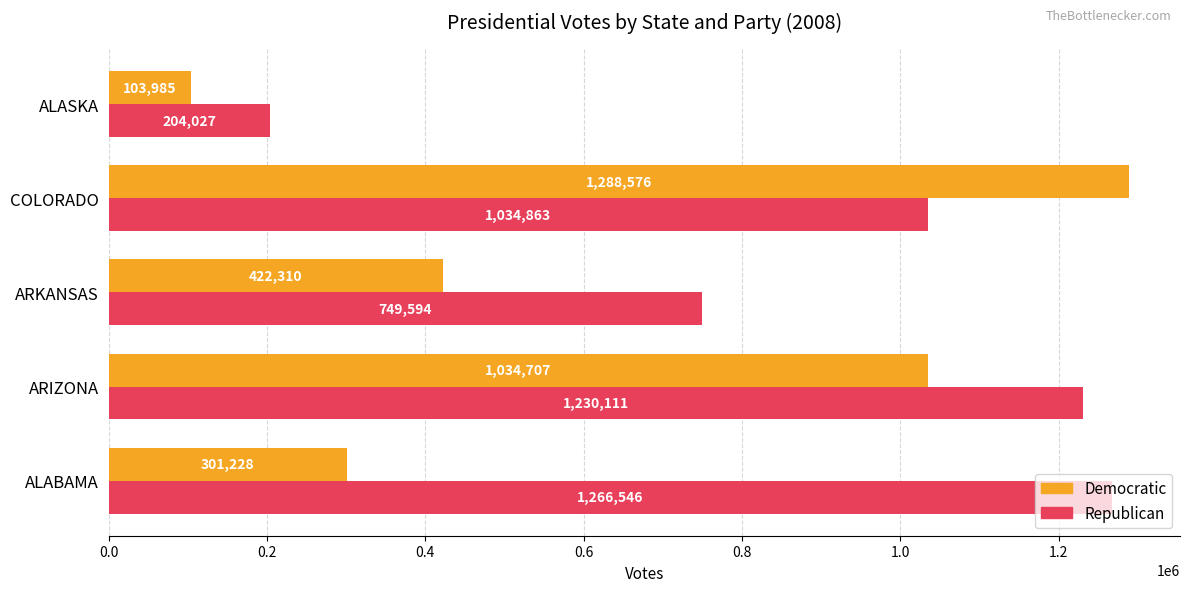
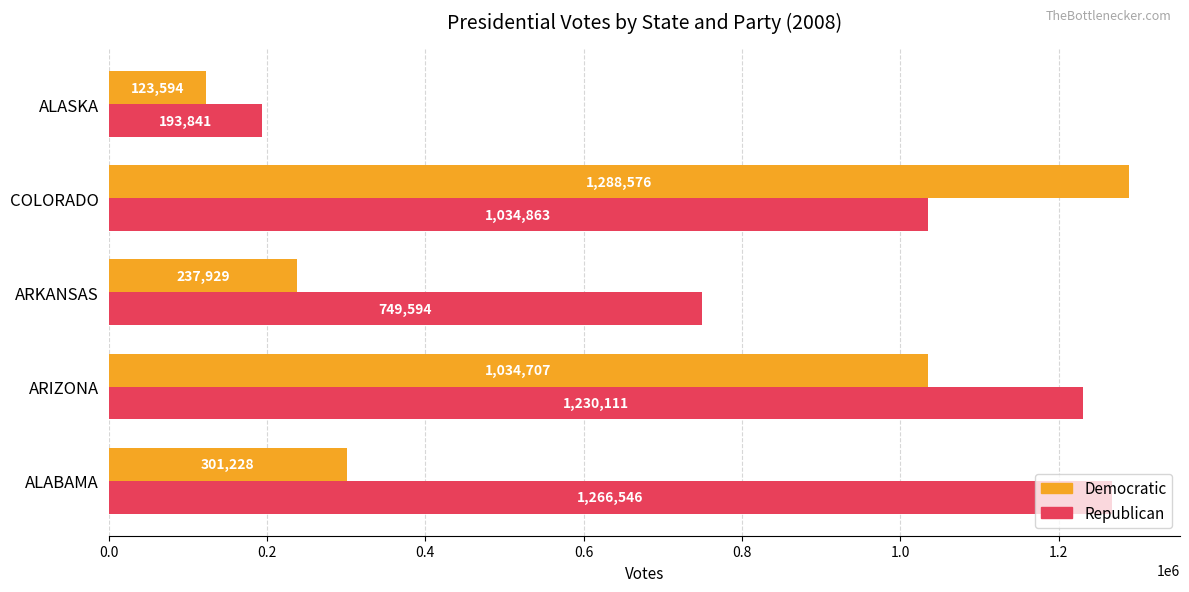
Democratic, ALASKA: 103,985 -> 123,594
Republican, ALASKA: 204,027 -> 193,841
Democratic, ARKANSAS: 422,310 -> 237,929
